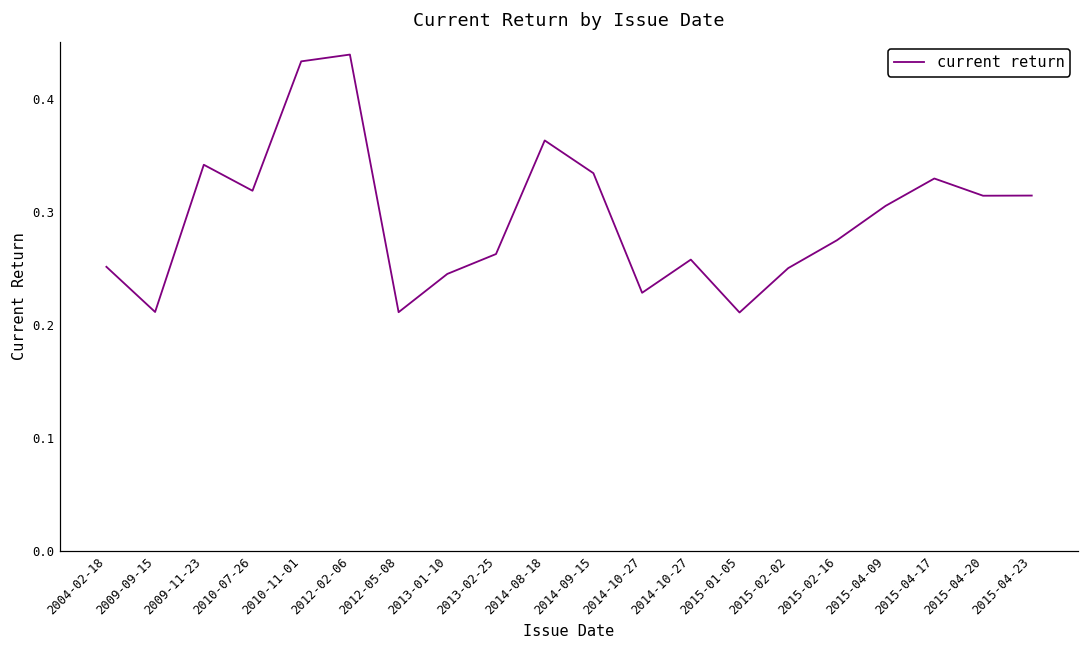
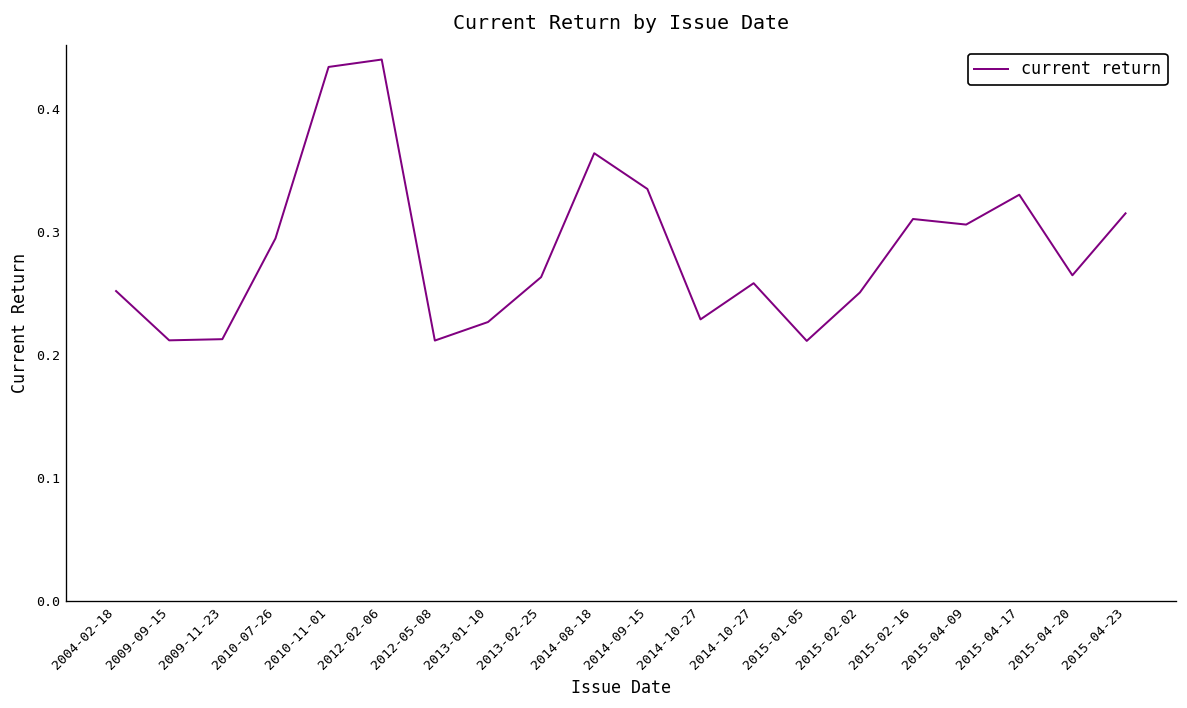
2009-11-23: 0.342 -> 0.213
2010-07-26: 0.319 -> 0.294
2013-01-10: 0.245 -> 0.227
2015-02-16: 0.275 -> 0.310
2015-04-20: 0.315 -> 0.265
